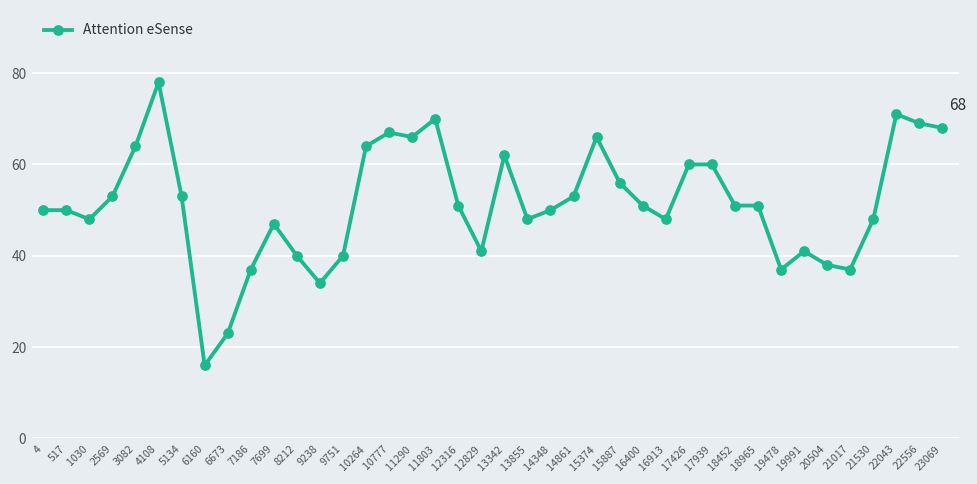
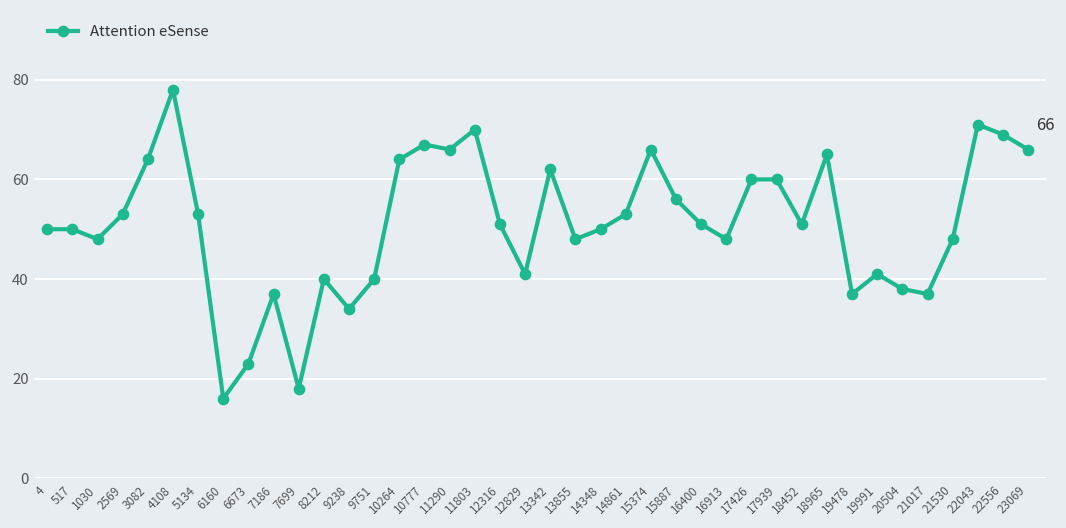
7699: 47 -> 18
18965: 51 -> 65
23069: 68 -> 66
